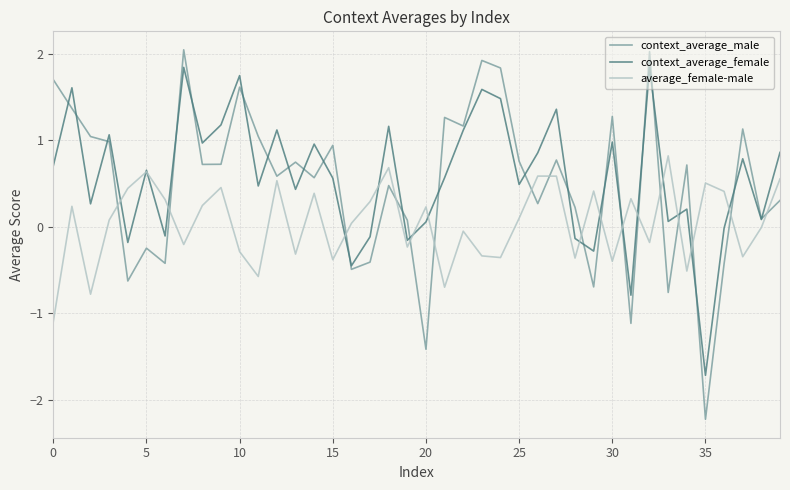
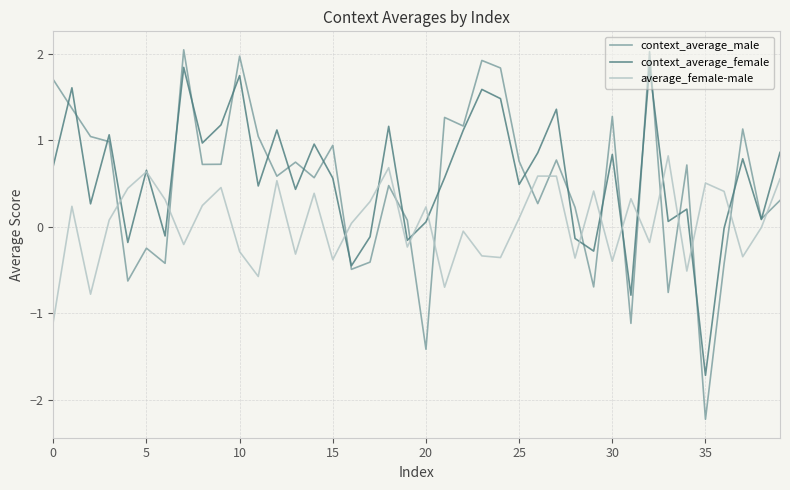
context_average_male, 10: 1.6 -> 2.0
context_average_female, 30: 1.0 -> 0.8
